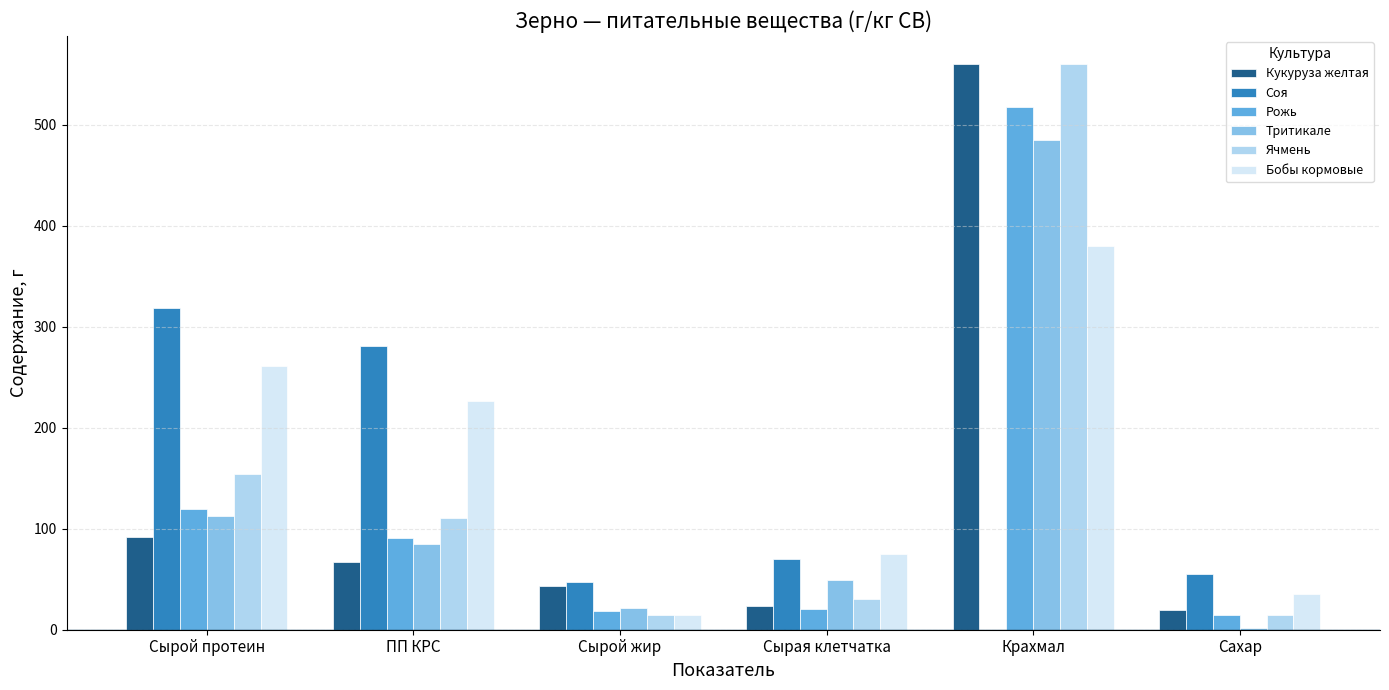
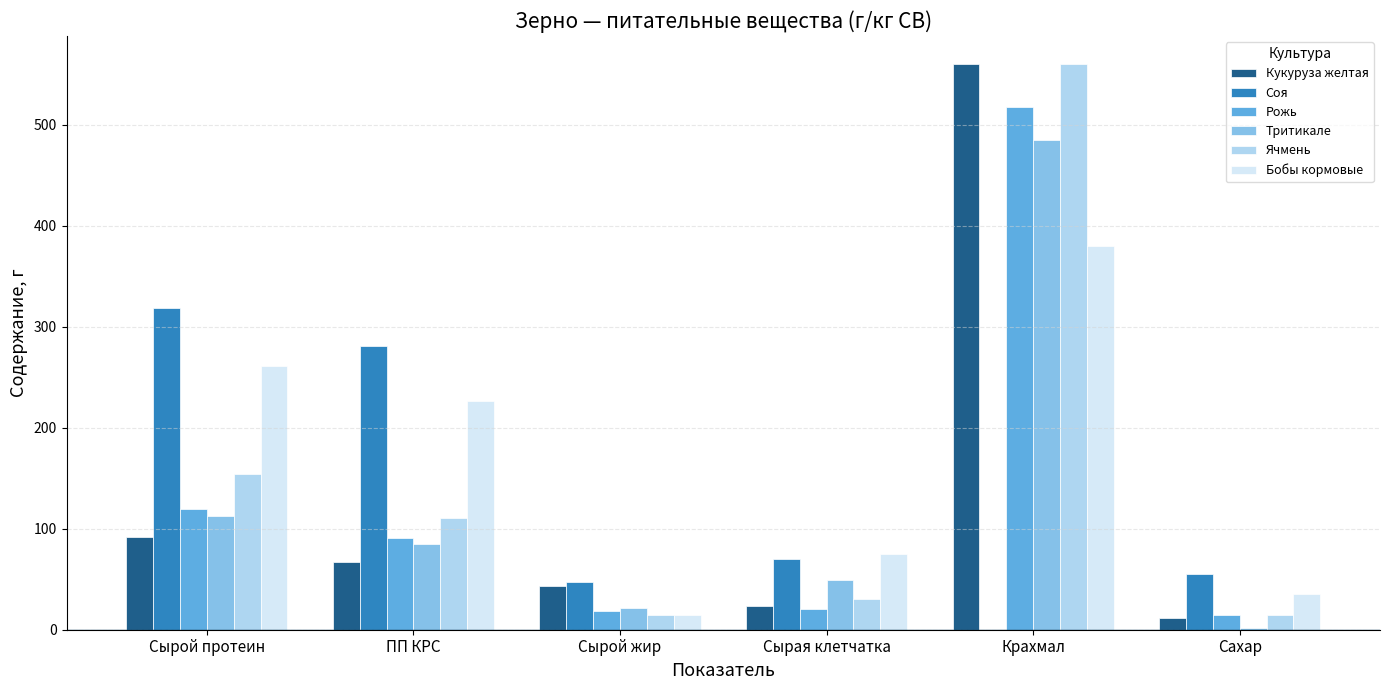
Кукуруза желтая, Сахар: 20 -> 12
